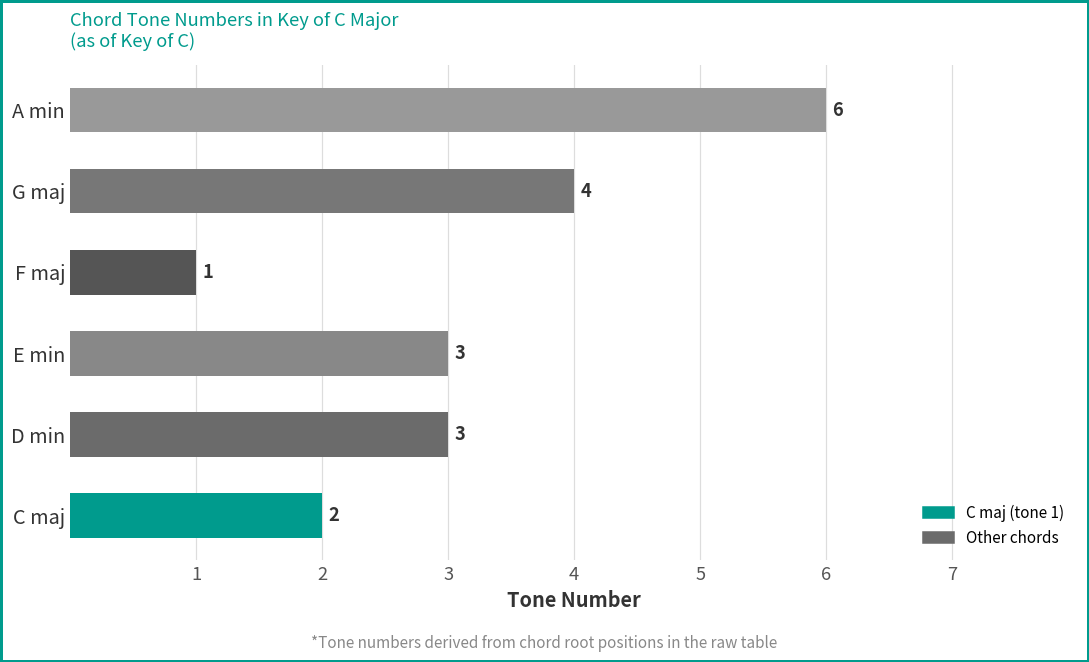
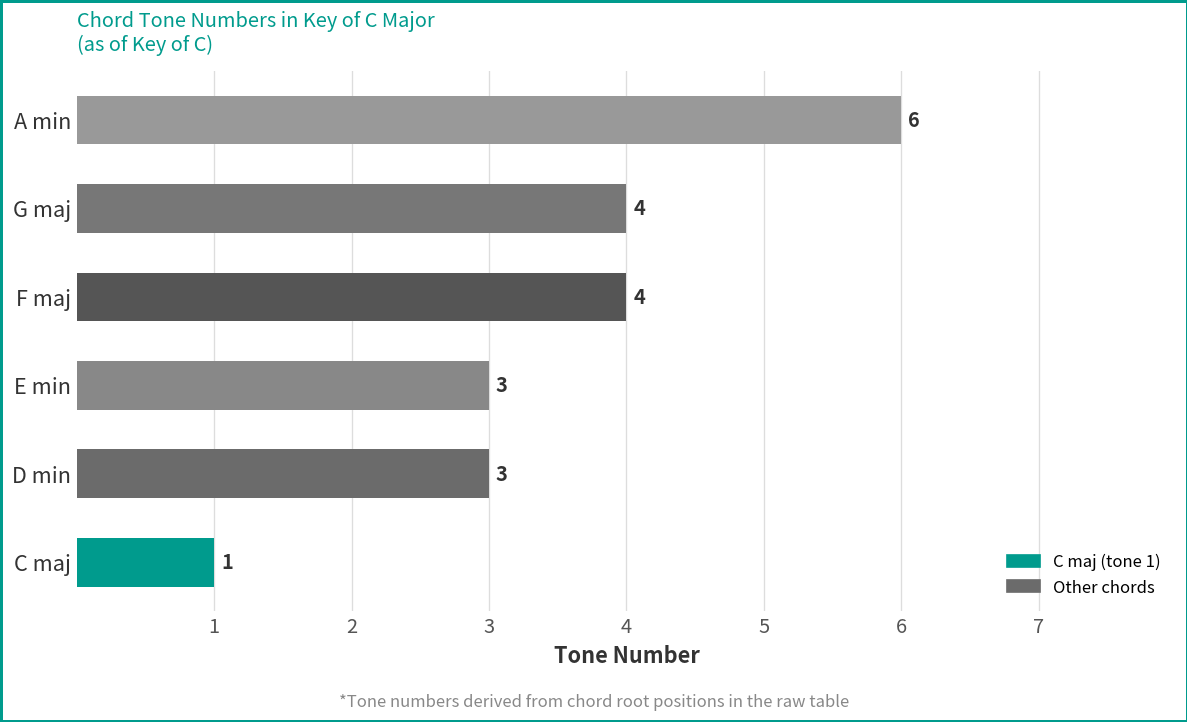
F maj: 1 -> 4
C maj: 2 -> 1
